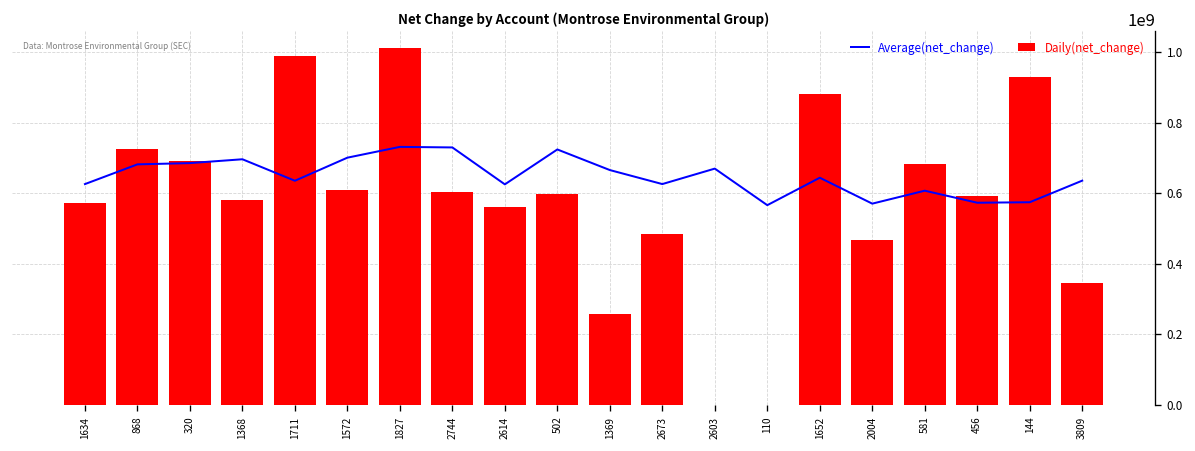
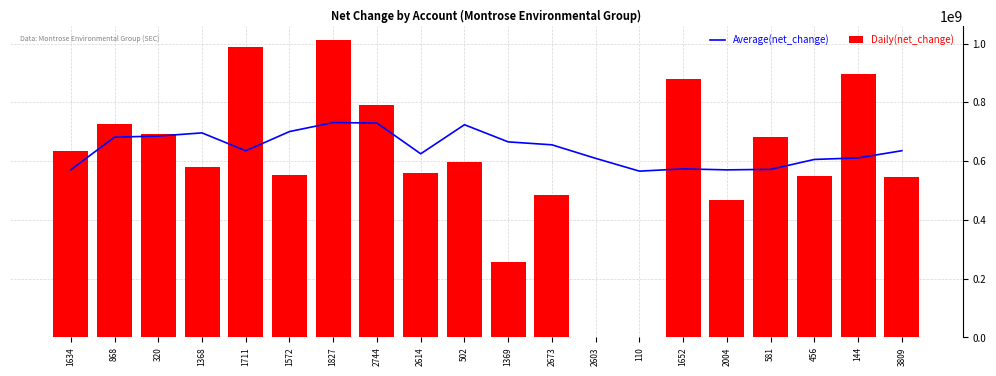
Average(net_change), 1634: 630000000 -> 570000000
Daily(net_change), 1634: 570000000 -> 630000000
Daily(net_change), 1572: 610000000 -> 550000000
Daily(net_change), 2744: 600000000 -> 790000000
Average(net_change), 2673: 630000000 -> 660000000
Average(net_change), 2603: 670000000 -> 610000000
Average(net_change), 1652: 640000000 -> 570000000
Average(net_change), 581: 610000000 -> 570000000
Average(net_change), 456: 570000000 -> 610000000
Daily(net_change), 456: 590000000 -> 550000000
Average(net_change), 144: 570000000 -> 610000000
Daily(net_change), 144: 930000000 -> 900000000
Daily(net_change), 3809: 340000000 -> 540000000
